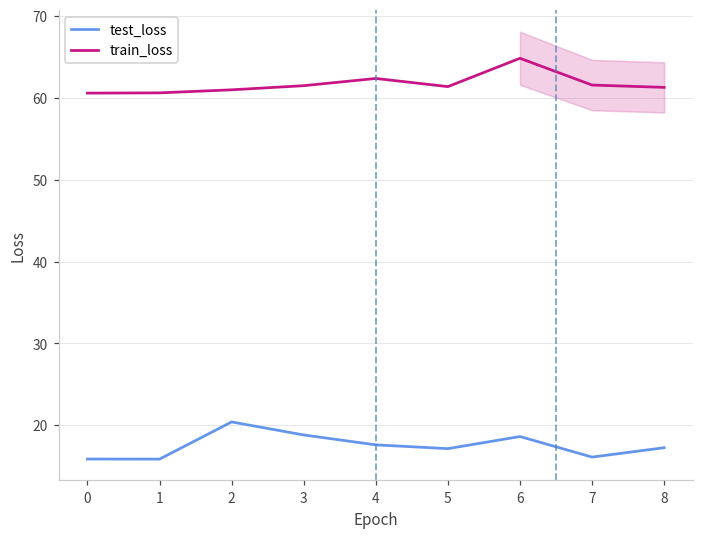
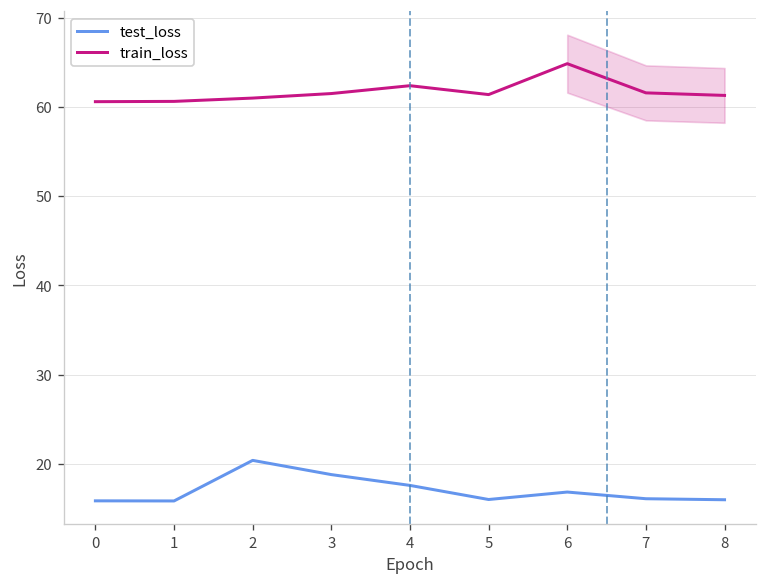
test_loss, 5: 17 -> 16
test_loss, 6: 19 -> 17
test_loss, 8: 17 -> 16
